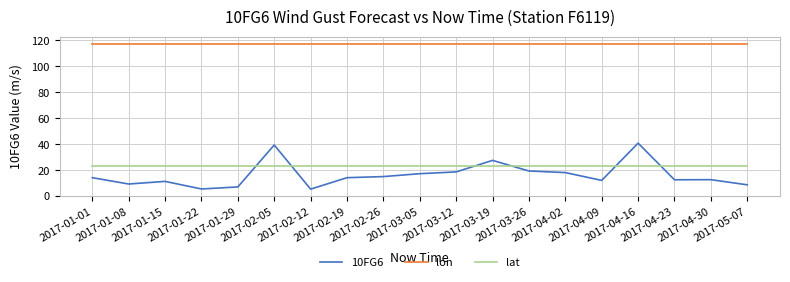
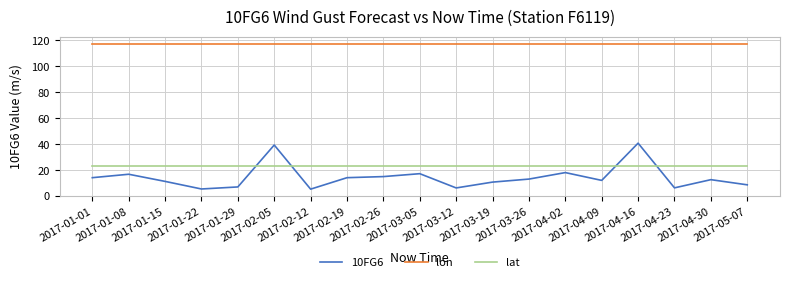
10FG6, 2017-01-08: 9 -> 17
10FG6, 2017-03-12: 19 -> 6
10FG6, 2017-03-19: 28 -> 11
10FG6, 2017-03-26: 19 -> 13
10FG6, 2017-04-23: 13 -> 6
